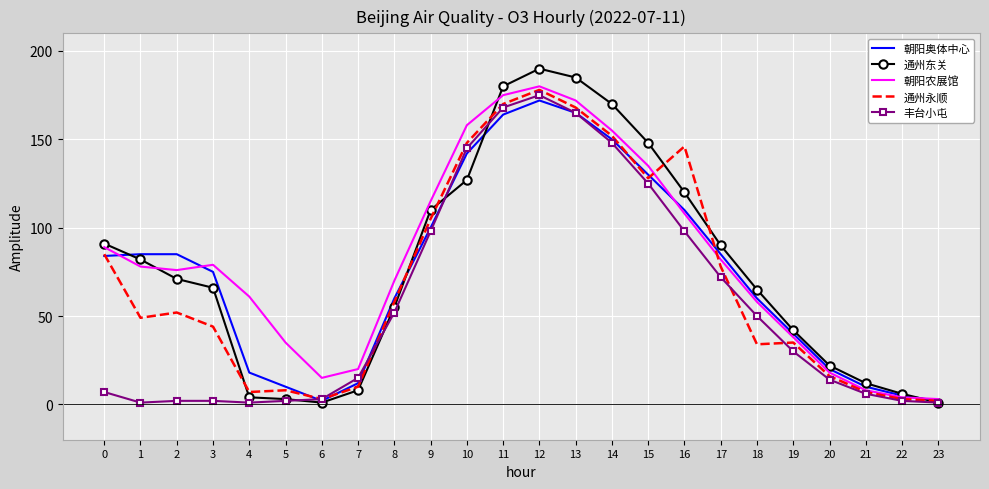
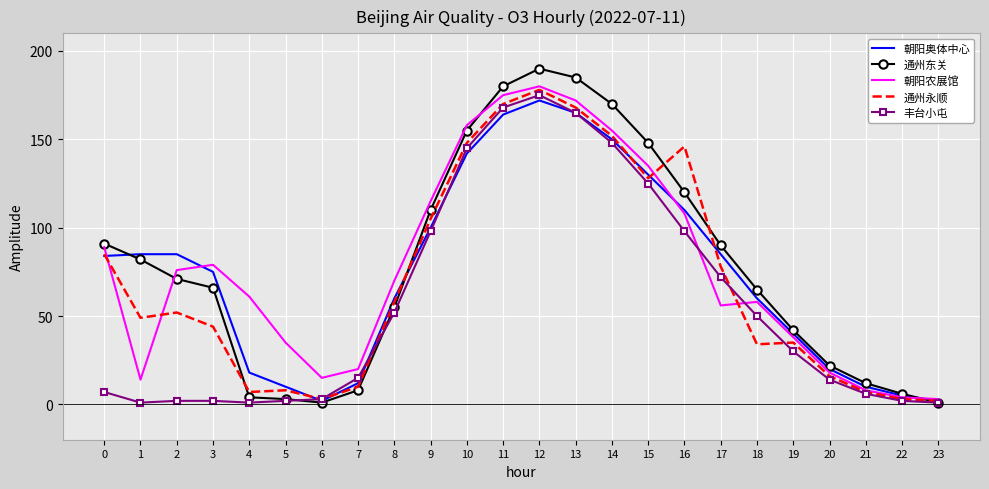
朝阳农展馆, 1: 78 -> 14
通州东关, 10: 127 -> 155
朝阳农展馆, 17: 82 -> 56
